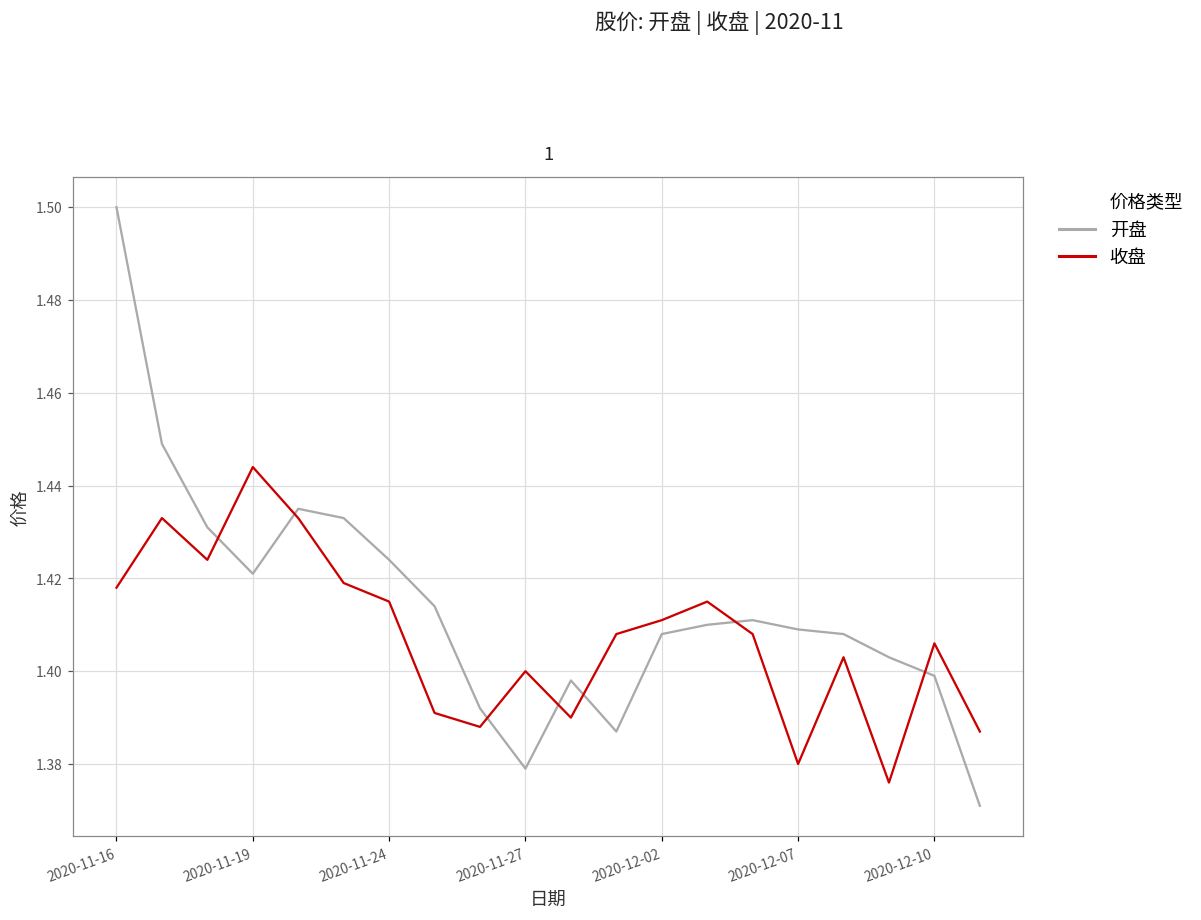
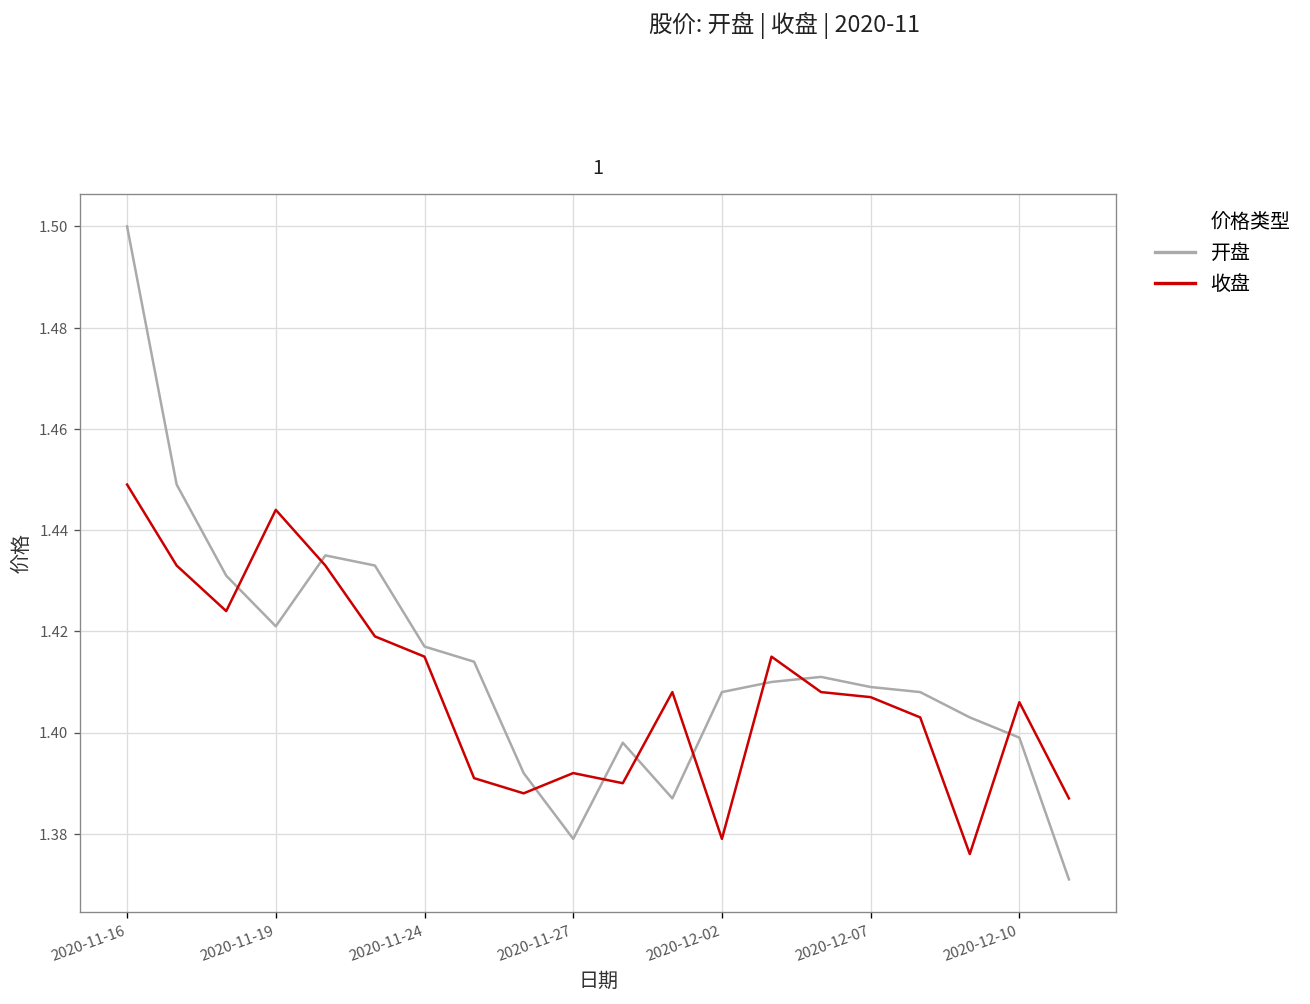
收盘, 2020-11-16: 1.418 -> 1.449
开盘, 2020-11-24: 1.424 -> 1.417
收盘, 2020-11-27: 1.400 -> 1.392
收盘, 2020-12-02: 1.411 -> 1.379
收盘, 2020-12-07: 1.380 -> 1.407
